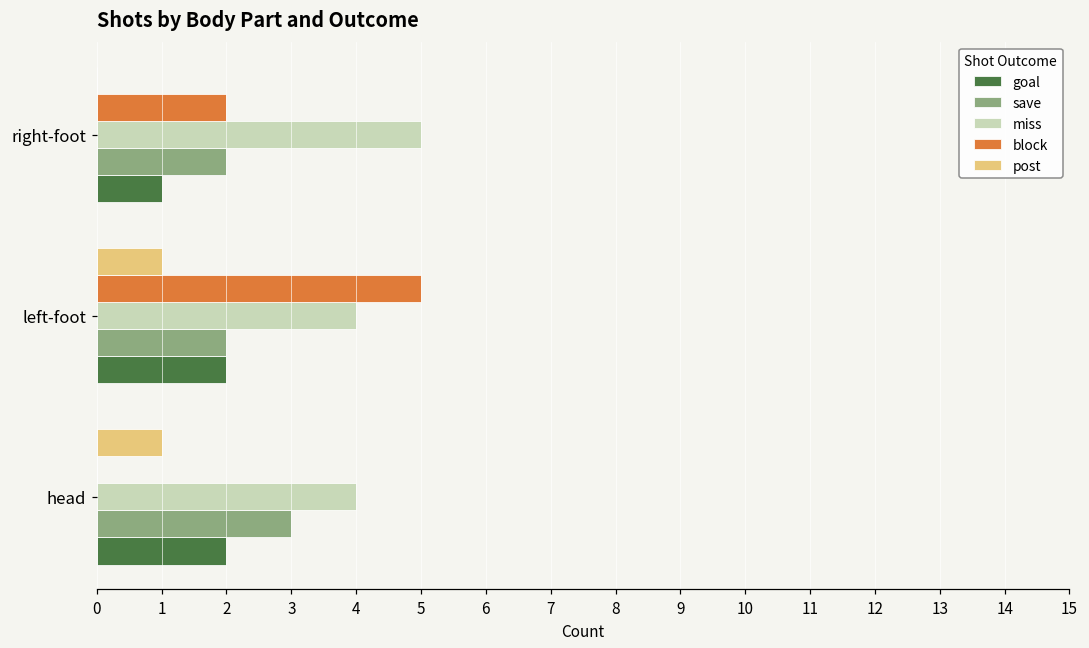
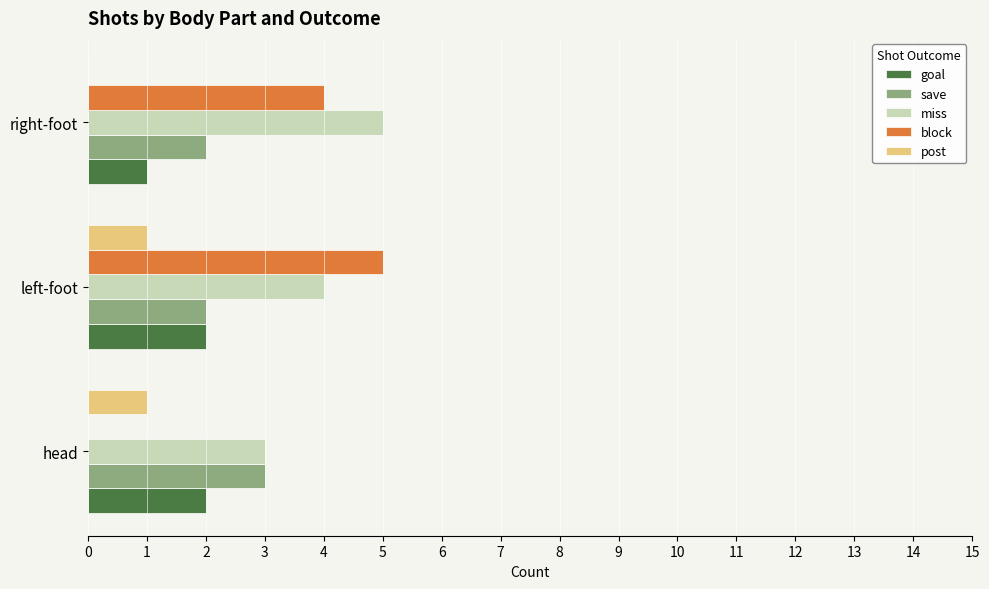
block, right-foot: 2 -> 4
miss, head: 4 -> 3
